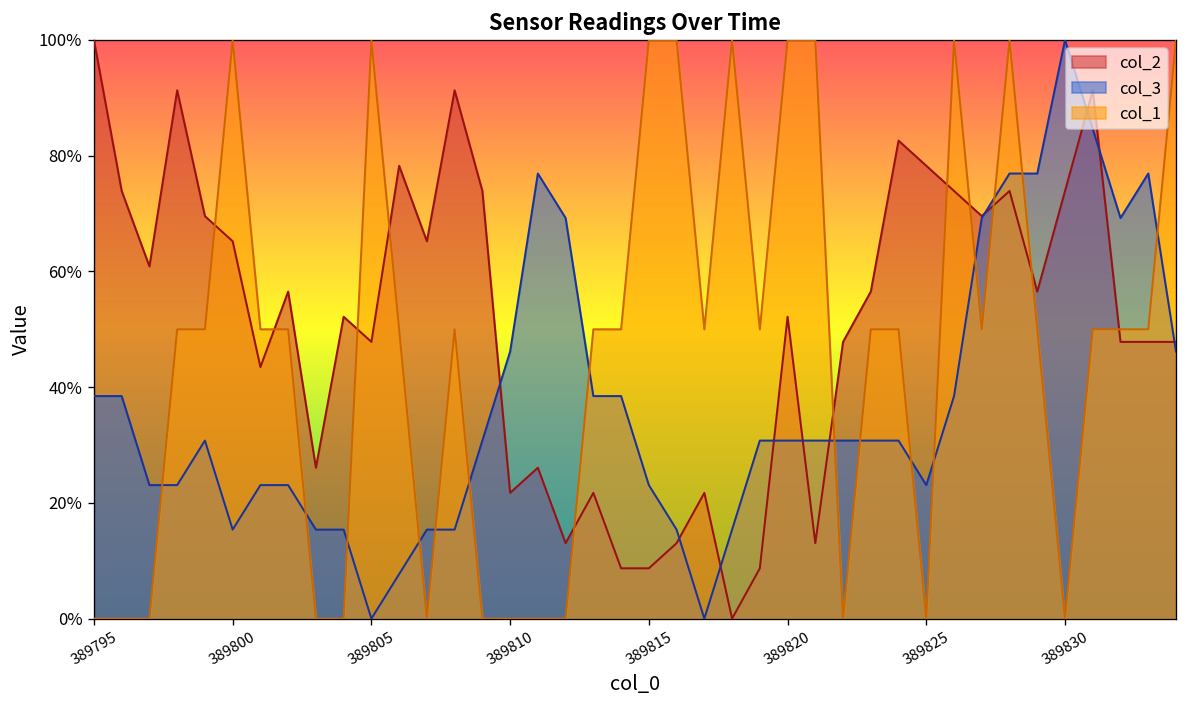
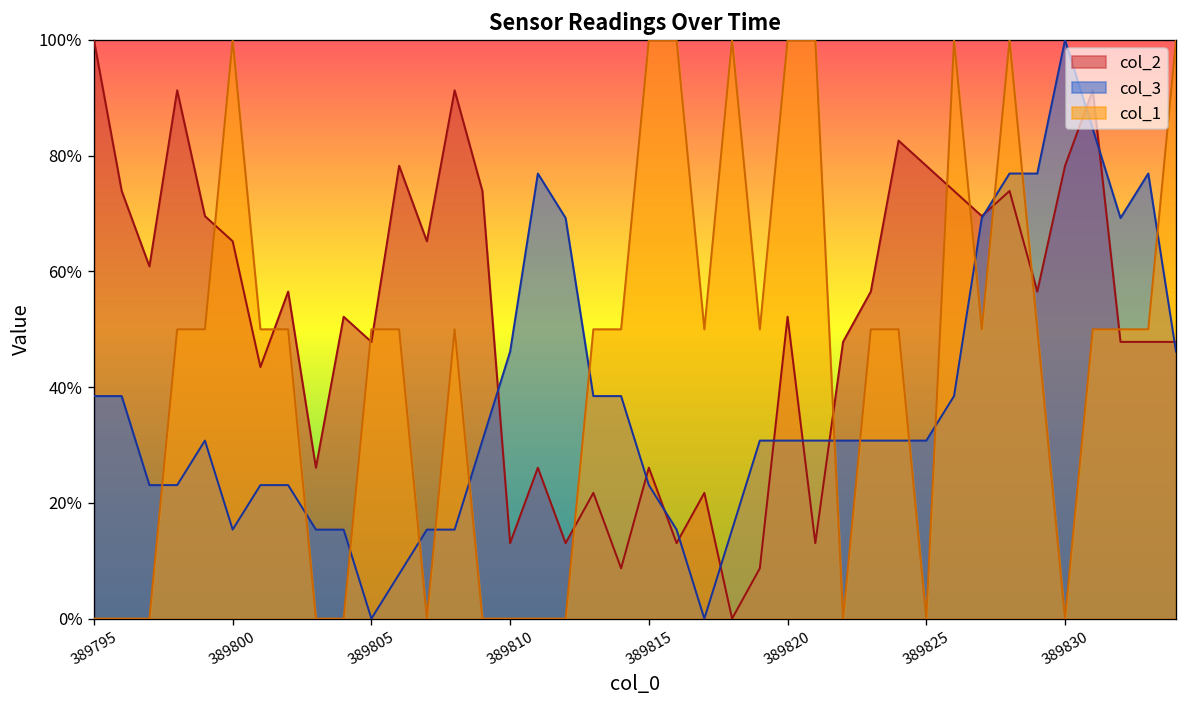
col_1, 389805: 100% -> 50%
col_2, 389810: 22% -> 13%
col_2, 389815: 9% -> 26%
col_3, 389825: 23% -> 31%
col_2, 389830: 74% -> 78%
